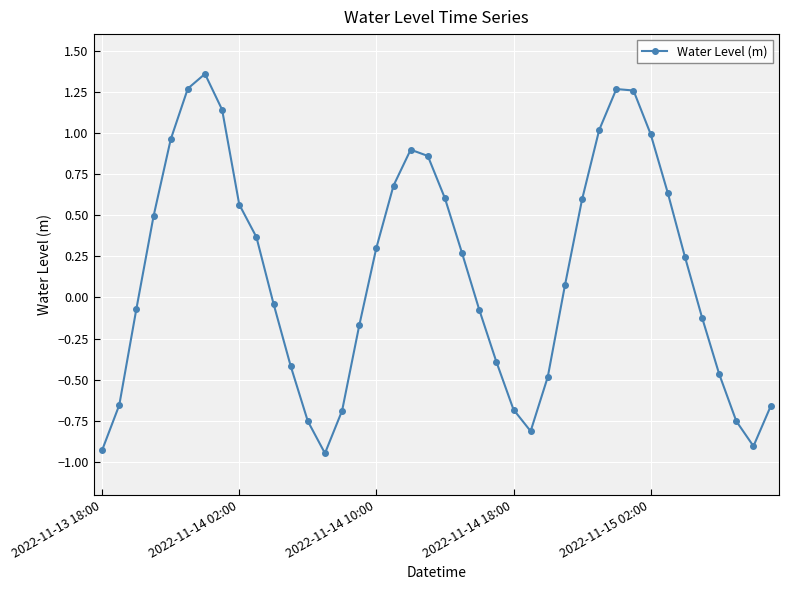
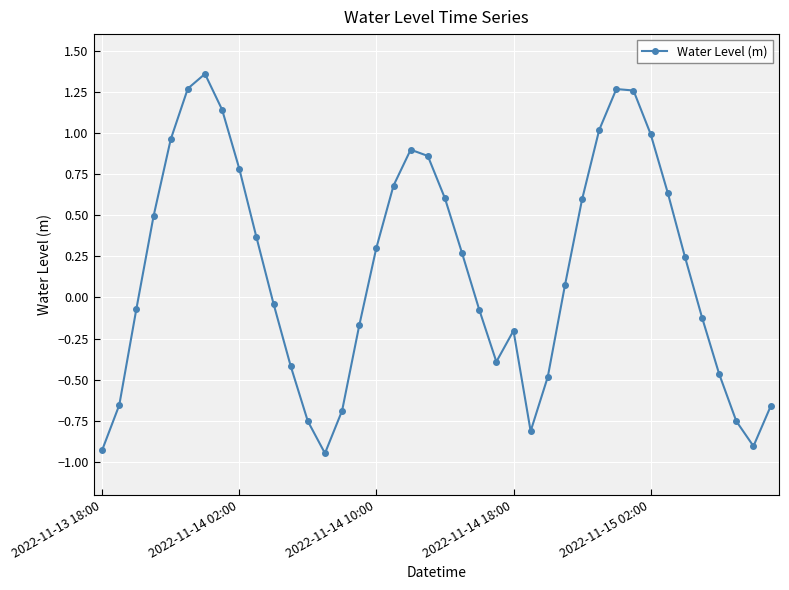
2022-11-14 02:00: 0.56 -> 0.78
2022-11-14 18:00: -0.68 -> -0.20
